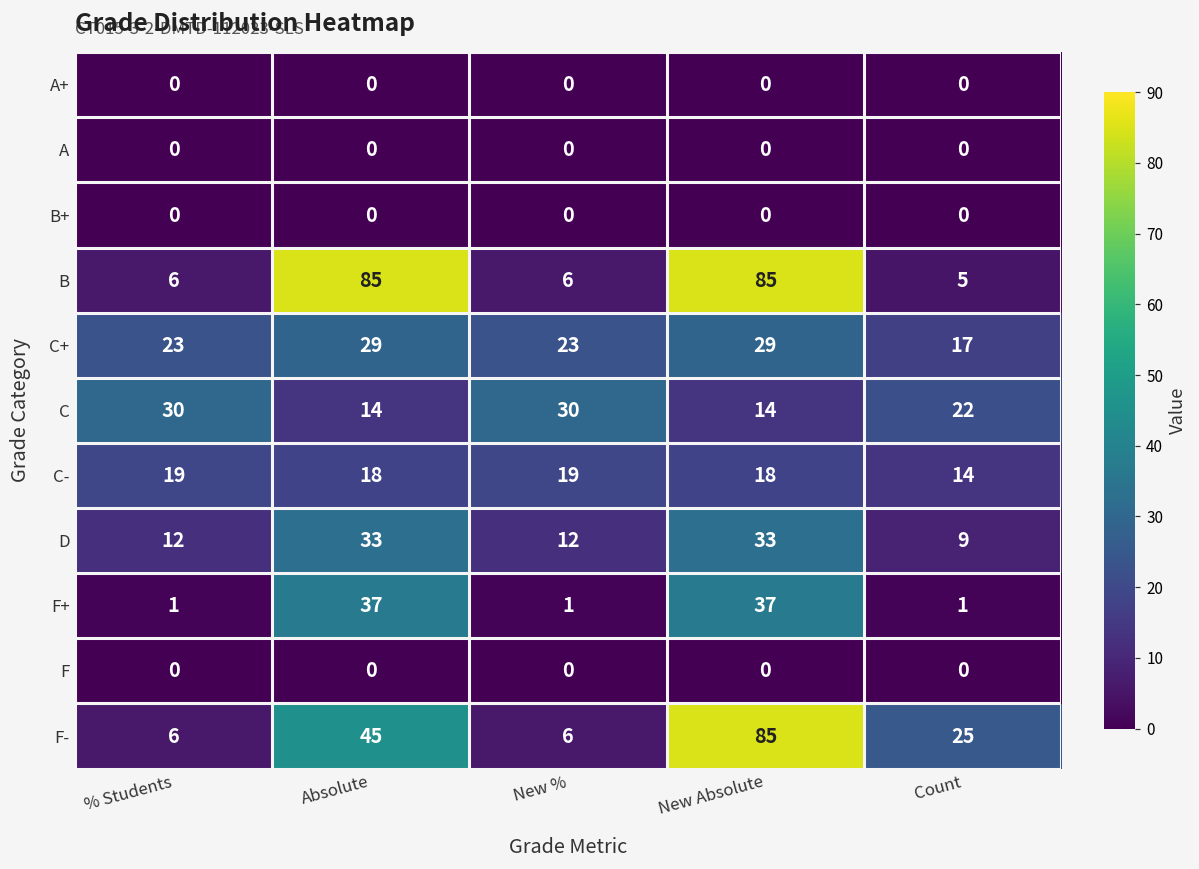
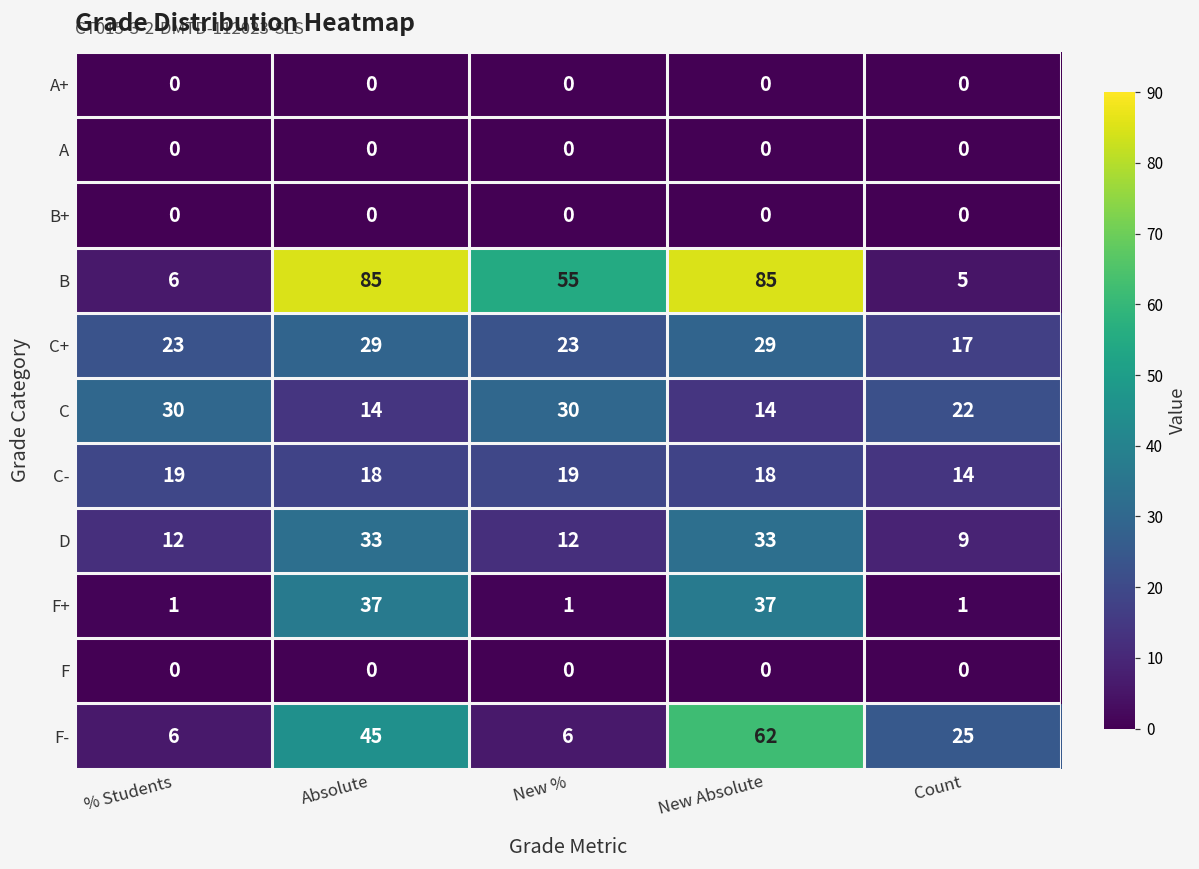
B, New %: 6 -> 55
F-, New Absolute: 85 -> 62
